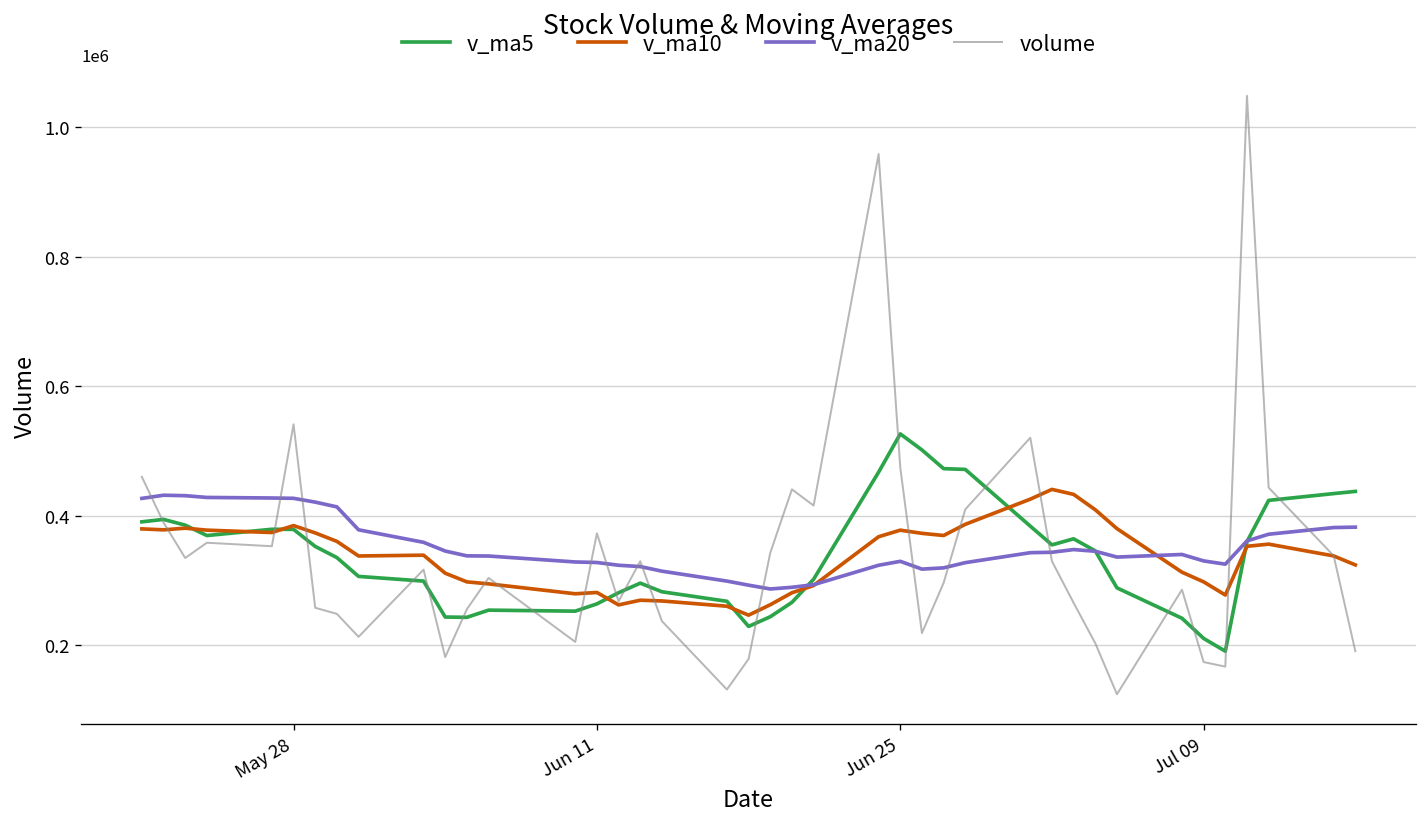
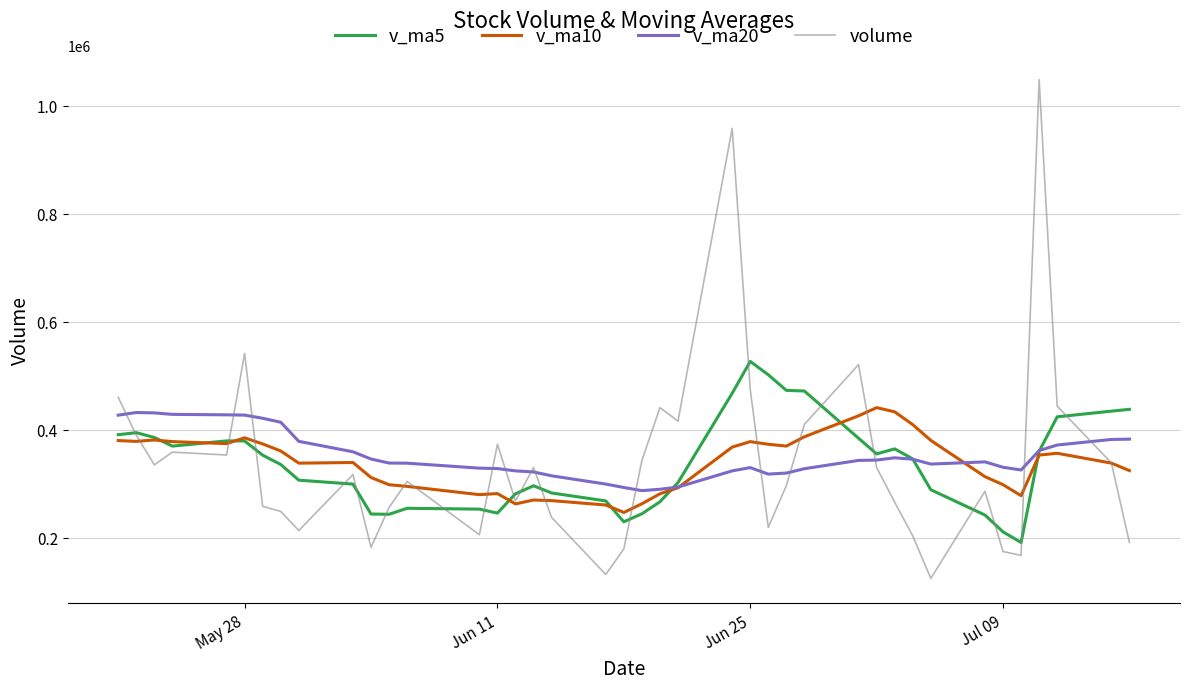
v_ma5, Jun 11: 260000 -> 250000
